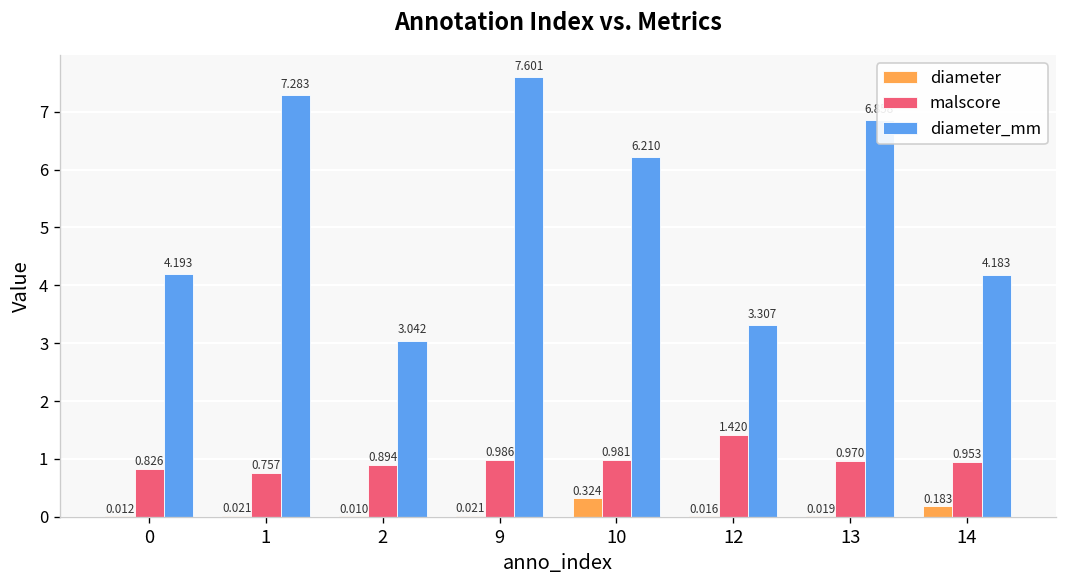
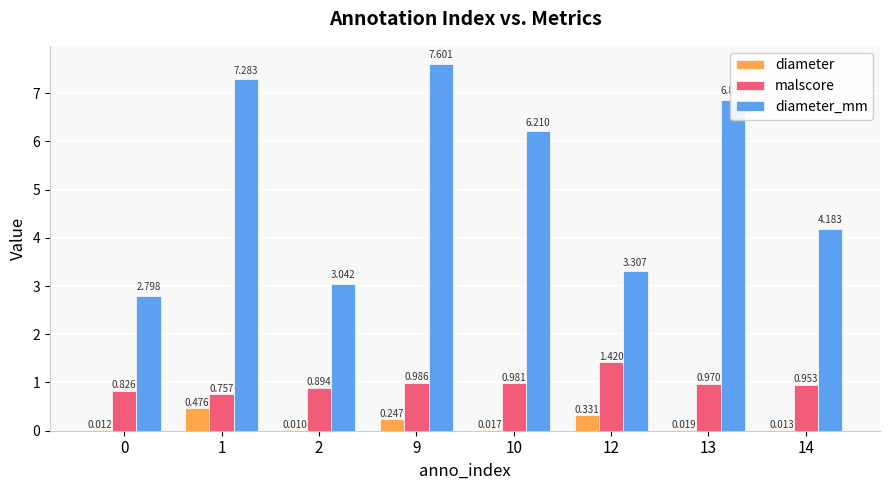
diameter_mm, 0: 4.193 -> 2.798
diameter, 1: 0.021 -> 0.476
diameter, 9: 0.021 -> 0.247
diameter, 10: 0.324 -> 0.017
diameter, 12: 0.016 -> 0.331
diameter, 14: 0.183 -> 0.013
